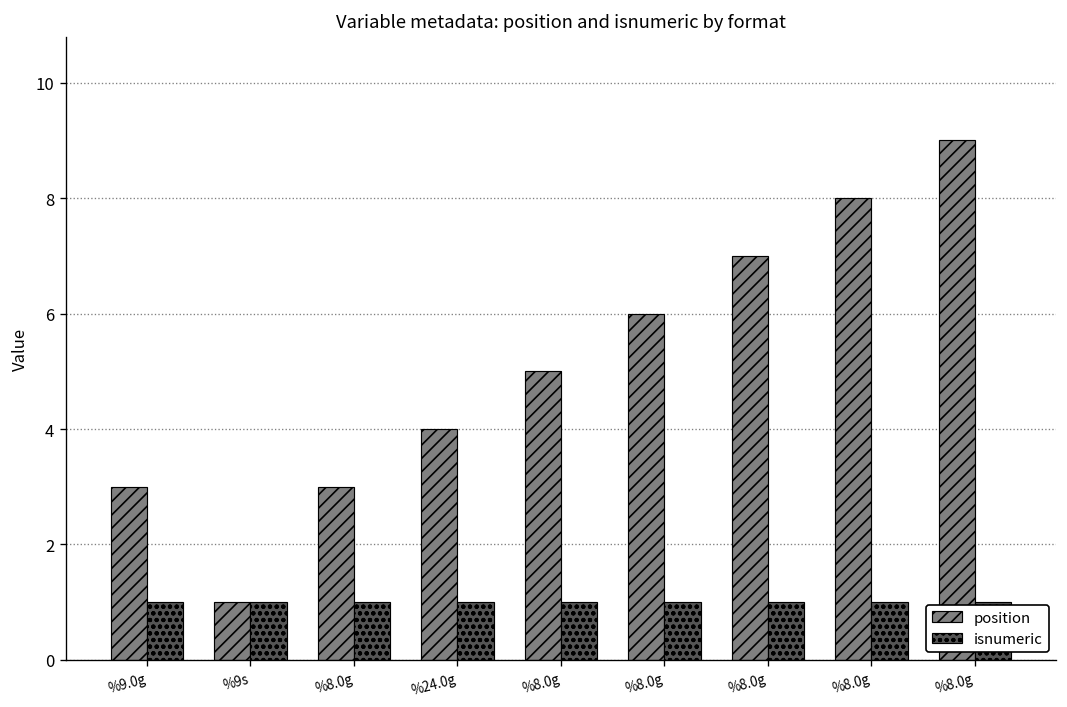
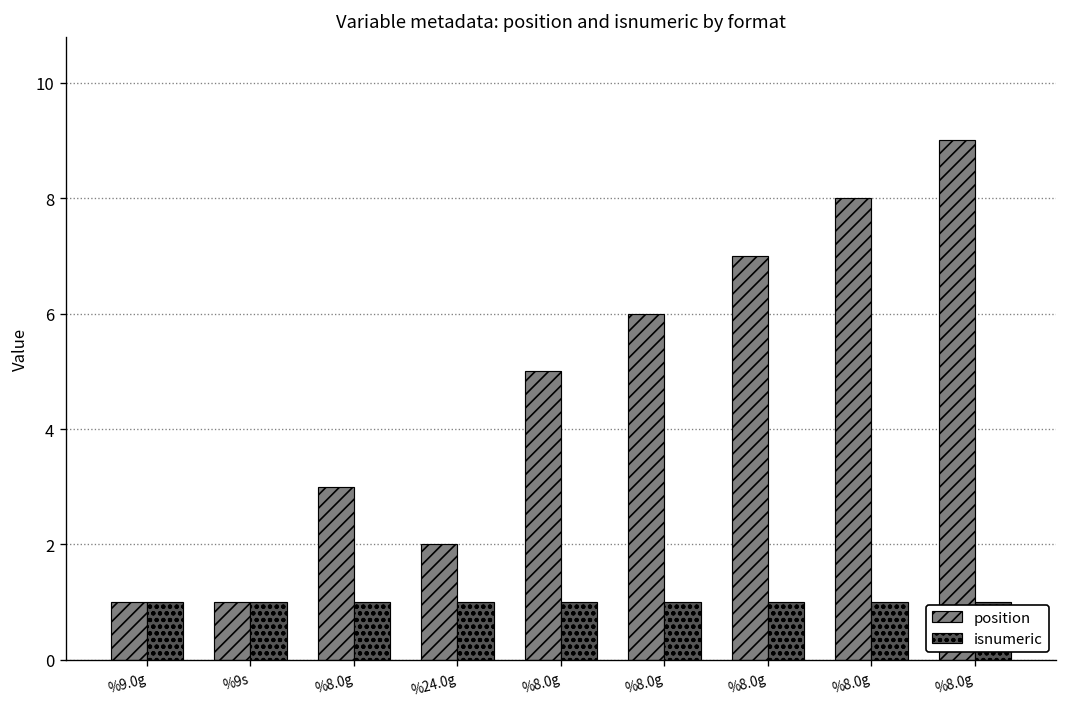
position, %9.0g: 3 -> 1
position, %24.0g: 4 -> 2
